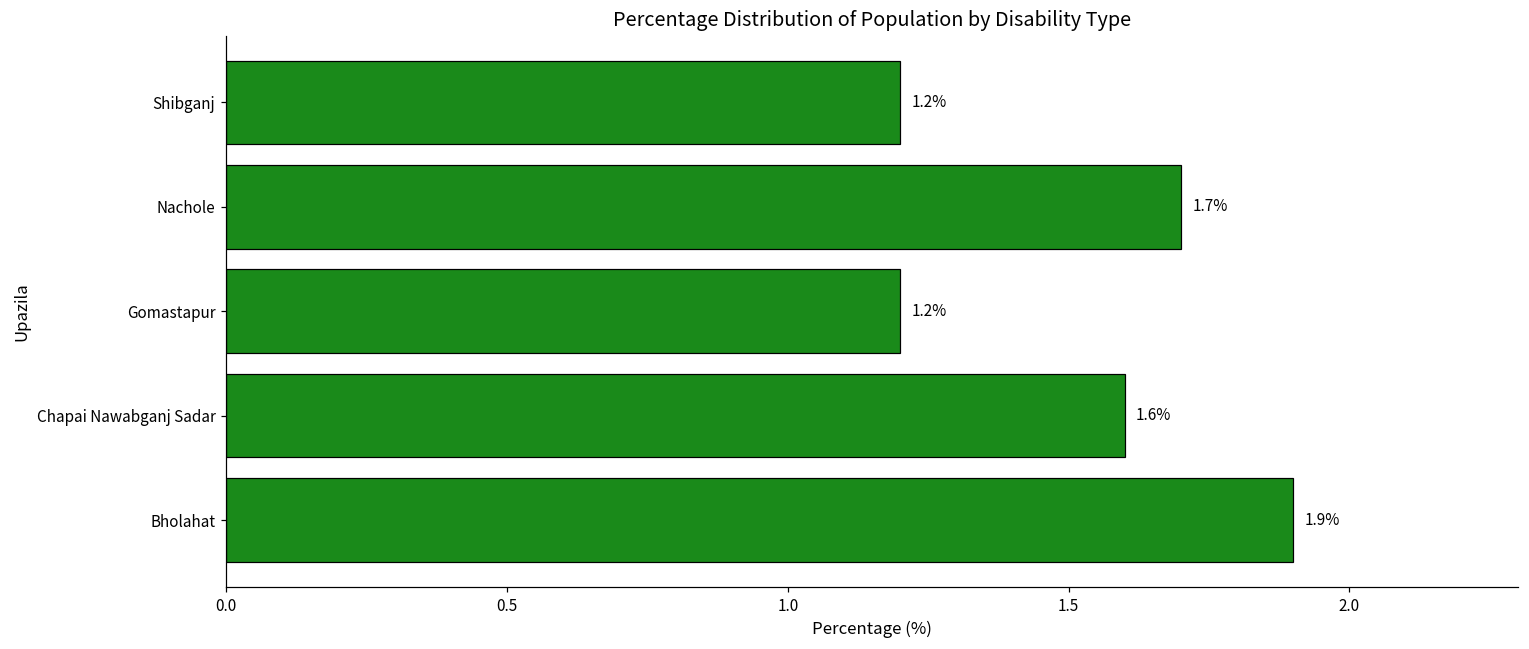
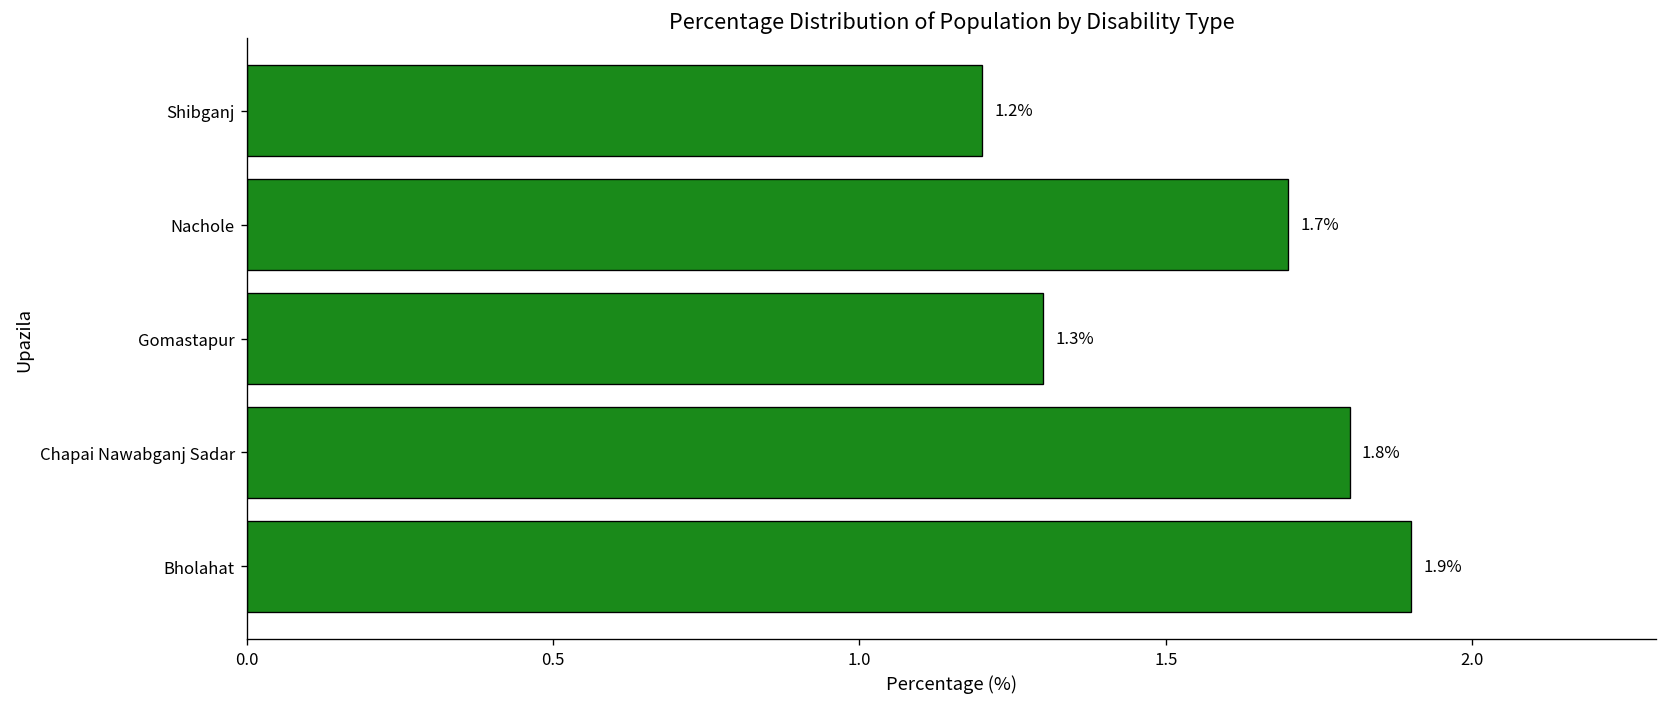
Gomastapur: 1.2% -> 1.3%
Chapai Nawabganj Sadar: 1.6% -> 1.8%
